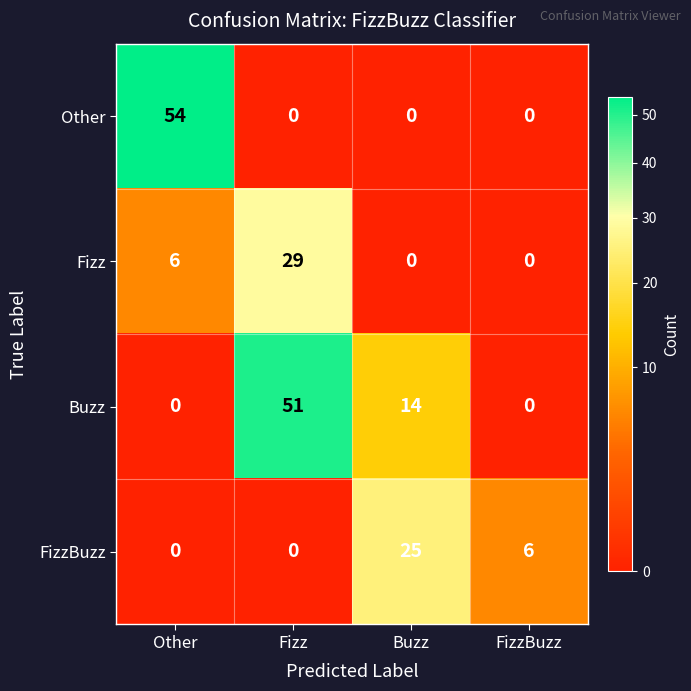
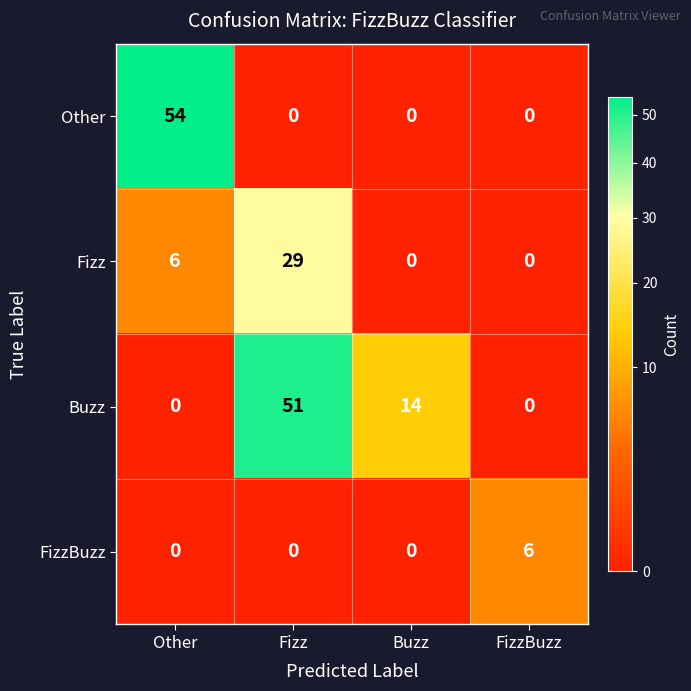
FizzBuzz, Buzz: 25 -> 0
